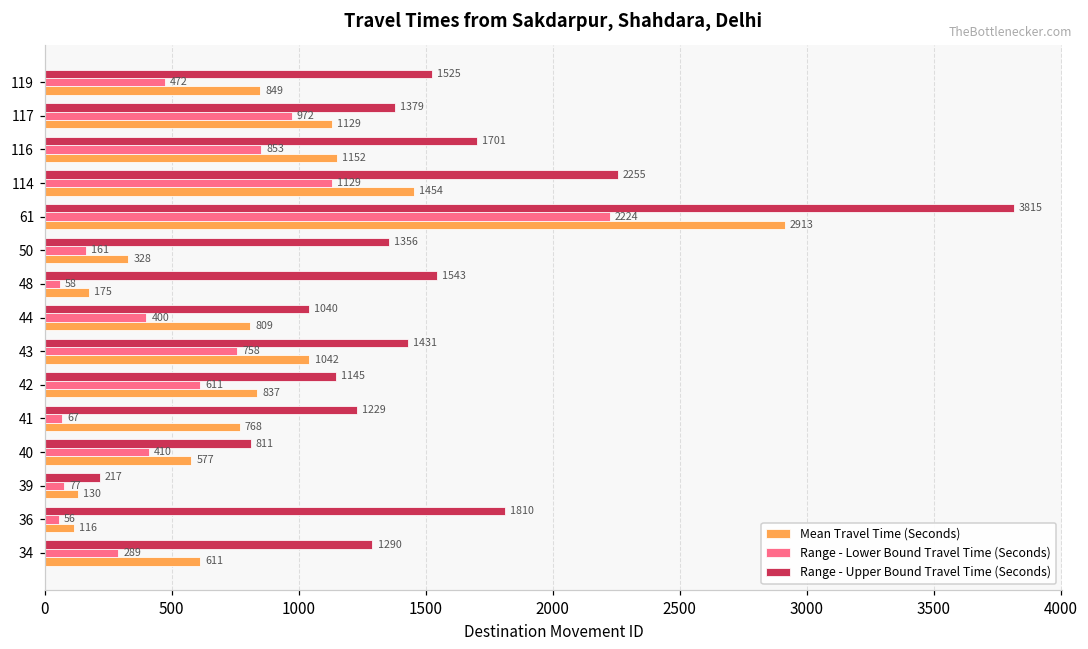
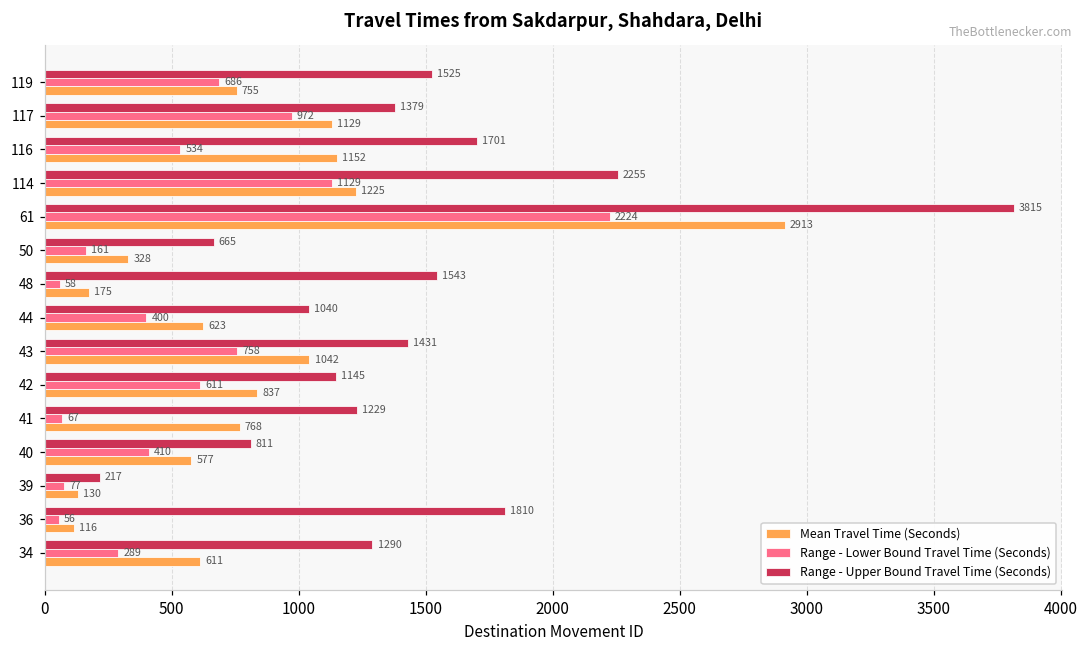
Range - Lower Bound Travel Time (Seconds), 119: 472 -> 686
Mean Travel Time (Seconds), 119: 849 -> 755
Range - Lower Bound Travel Time (Seconds), 116: 853 -> 534
Mean Travel Time (Seconds), 114: 1454 -> 1225
Range - Upper Bound Travel Time (Seconds), 50: 1356 -> 665
Mean Travel Time (Seconds), 44: 809 -> 623
